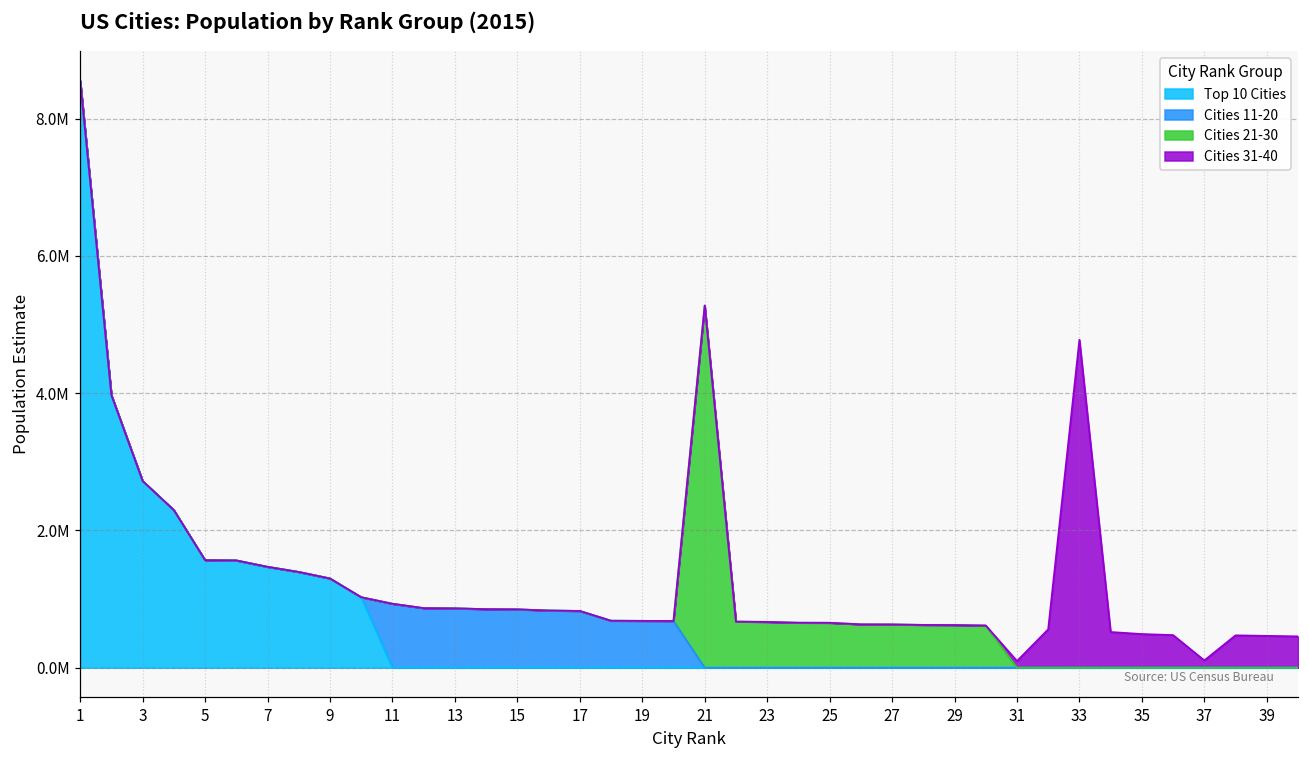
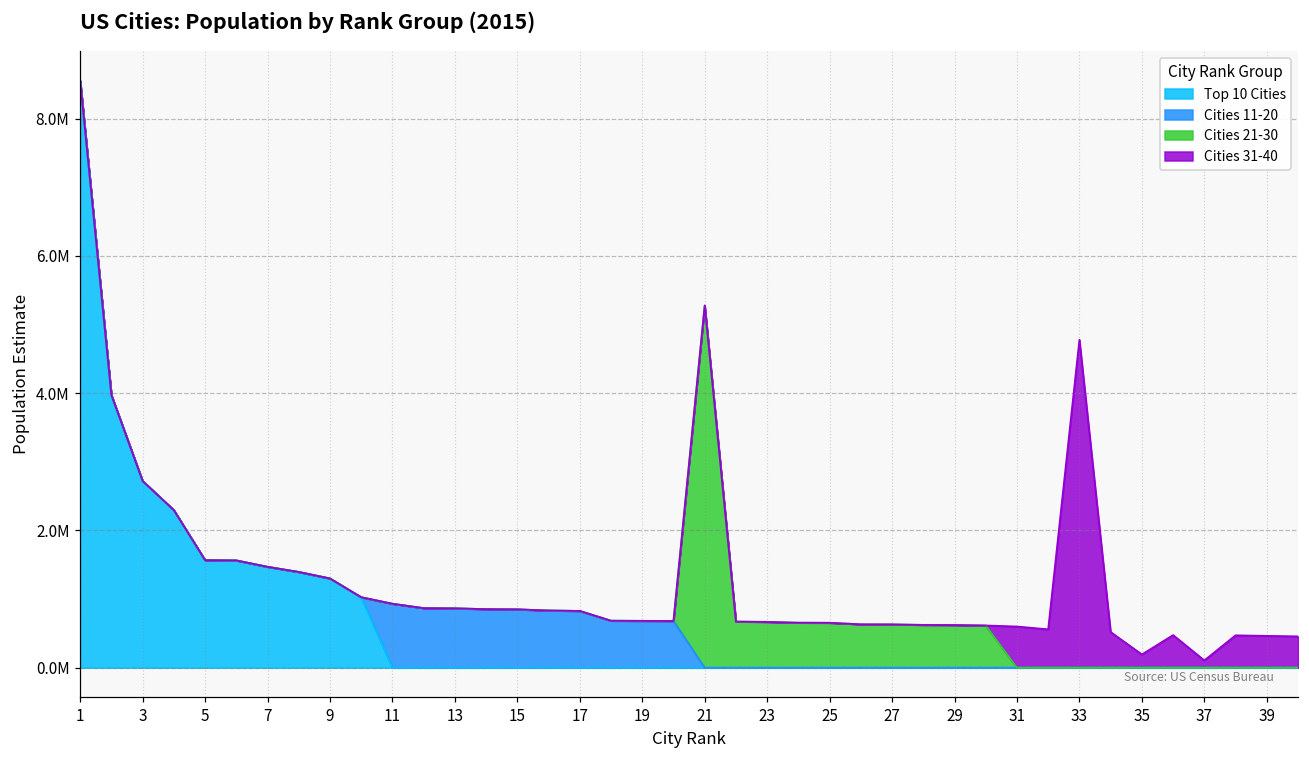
Cities 31-40, 31: 100000 -> 600000
Cities 31-40, 35: 500000 -> 200000
